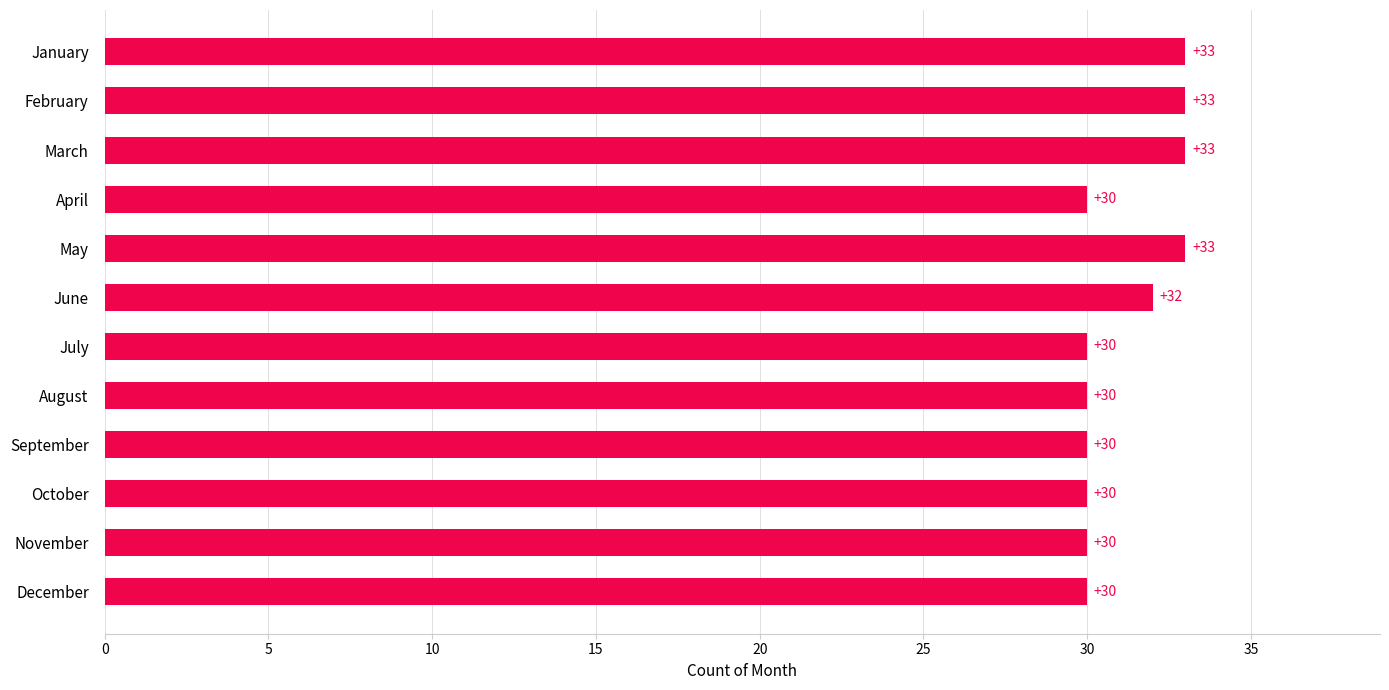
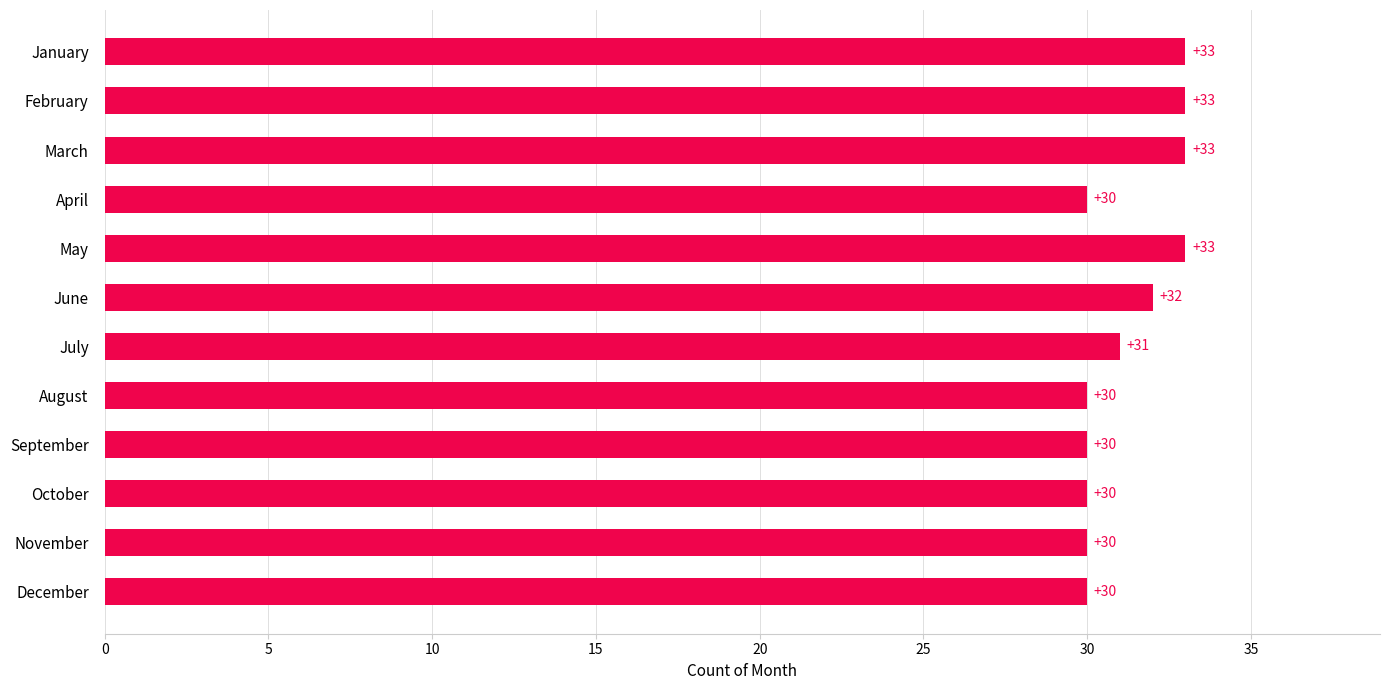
July: +30 -> +31
